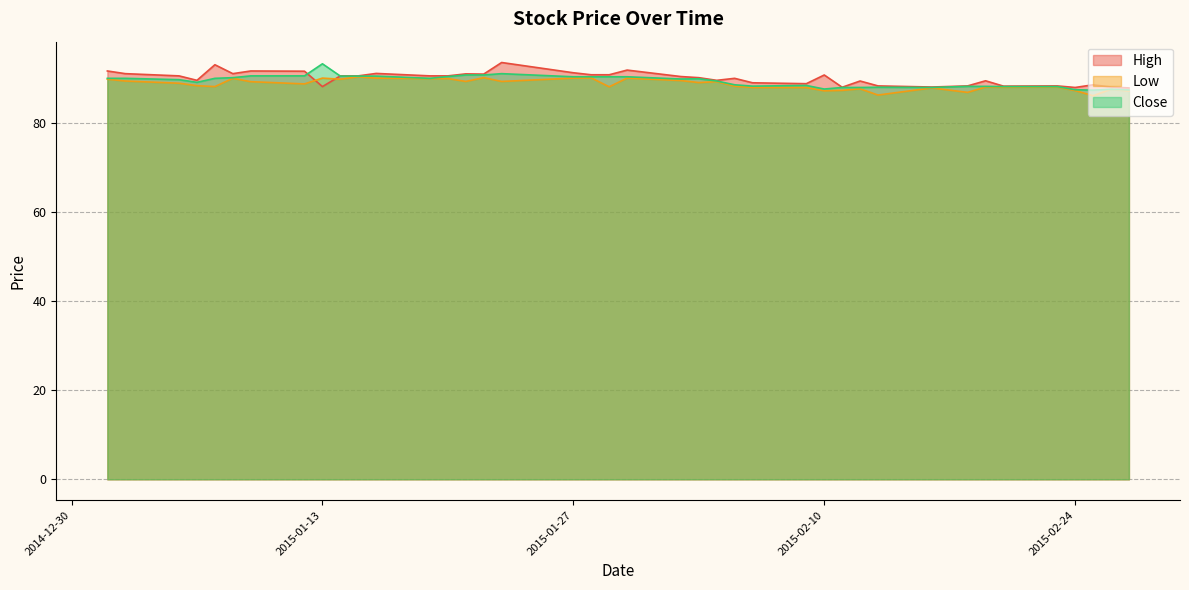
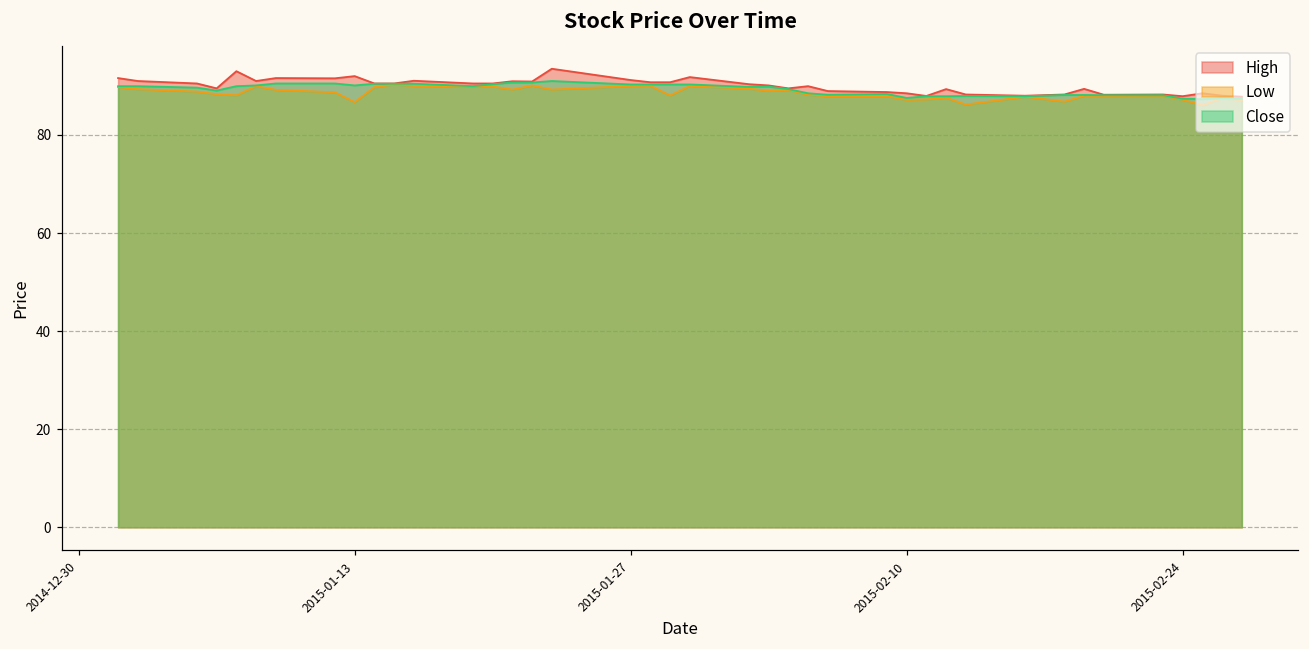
High, 2015-01-13: 88 -> 92
Low, 2015-01-13: 90 -> 87
Close, 2015-01-13: 93 -> 90
High, 2015-02-10: 91 -> 89
